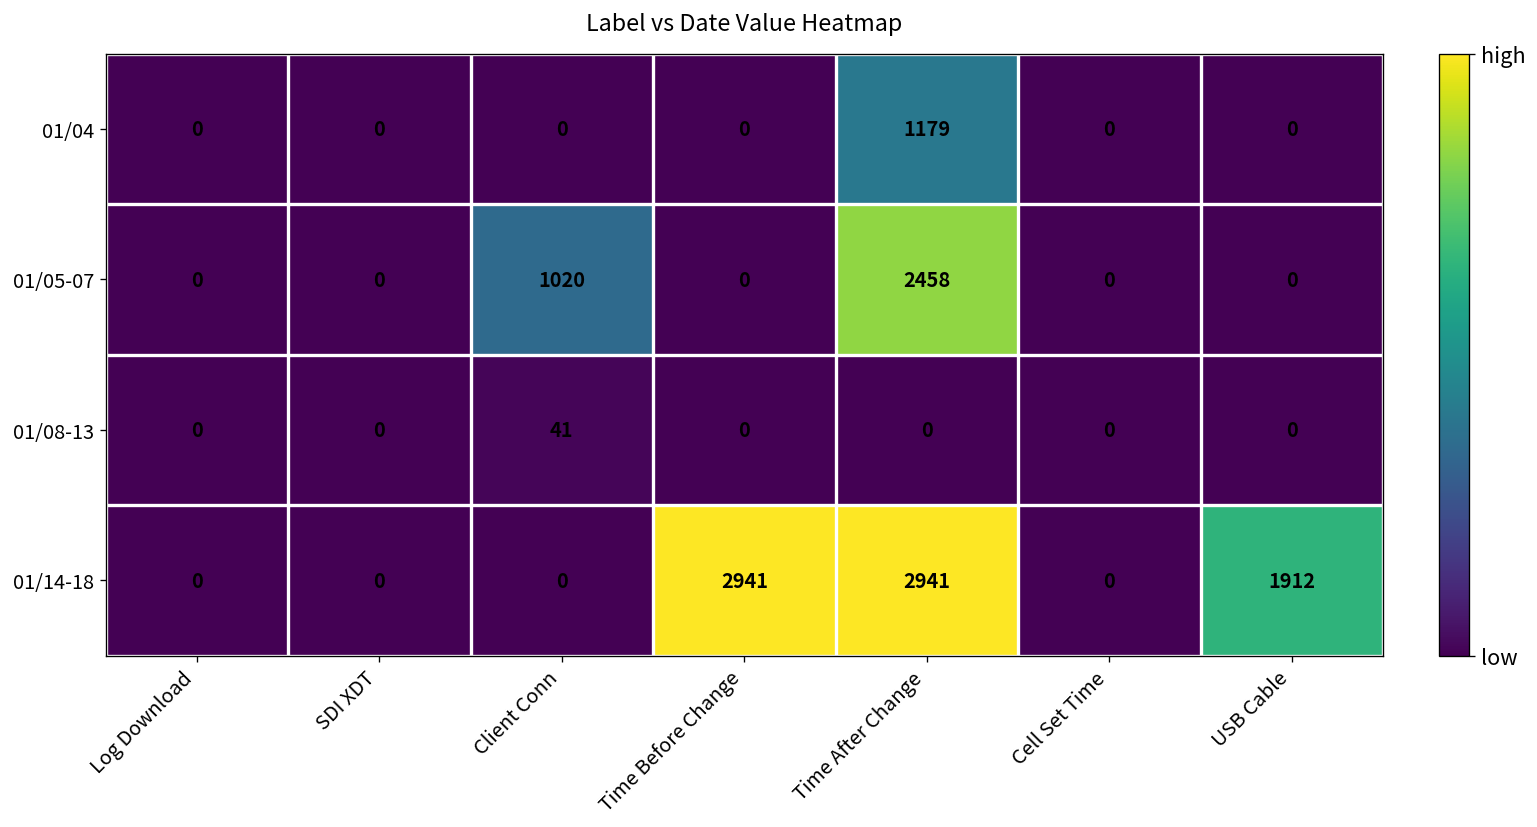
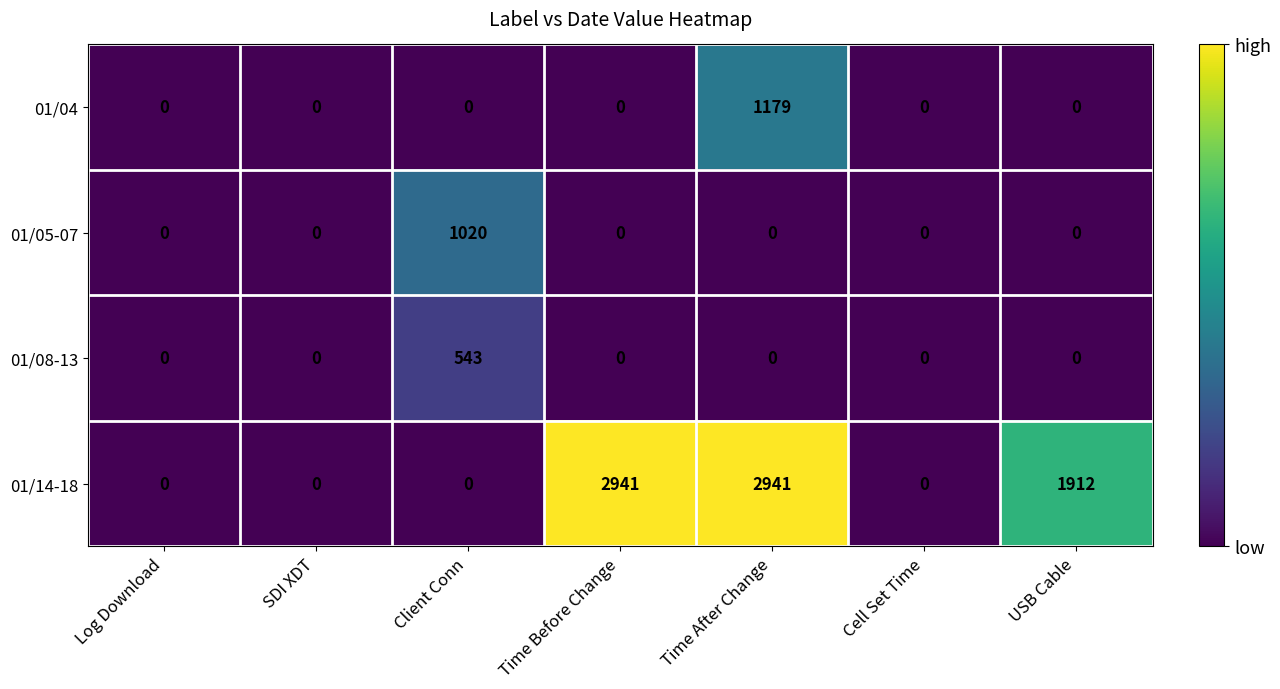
01/05-07, Time After Change: 2458 -> 0
01/08-13, Client Conn: 41 -> 543
